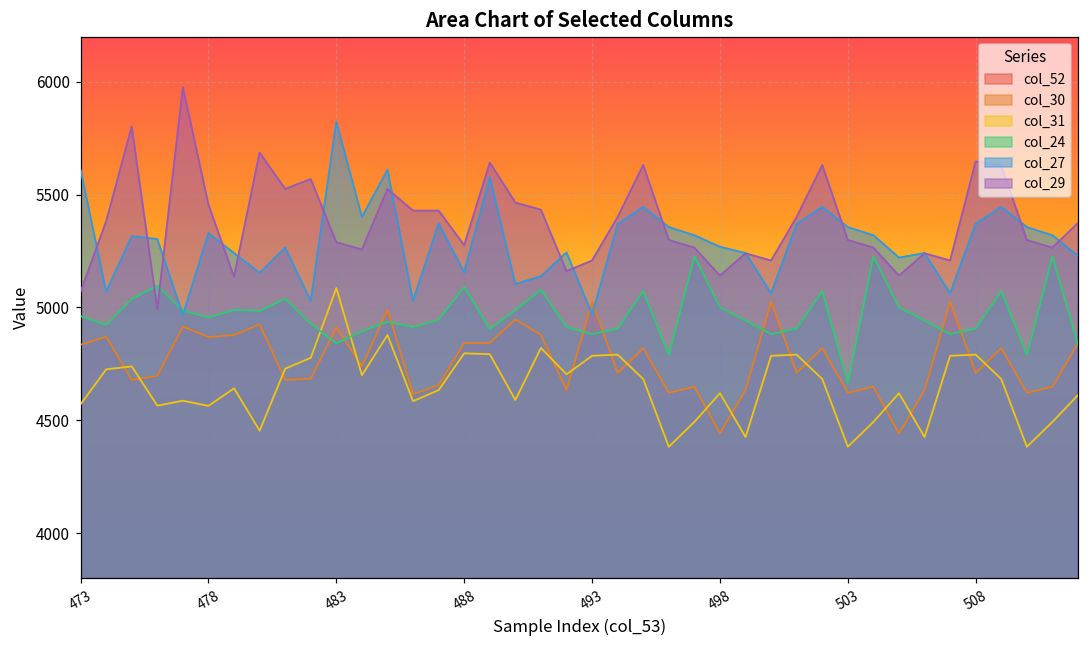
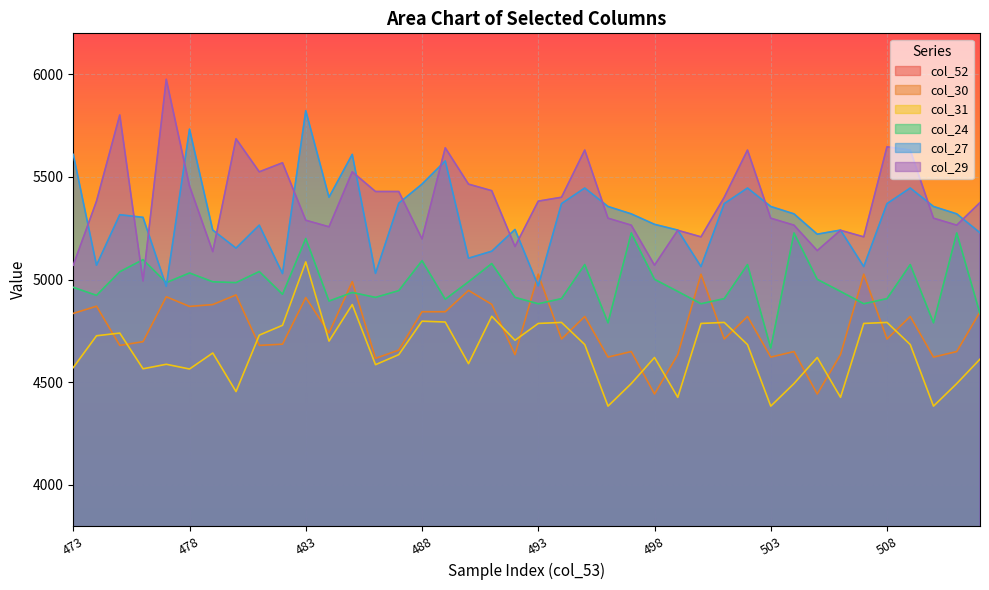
col_24, 478: 4960 -> 5030
col_27, 478: 5330 -> 5730
col_24, 483: 4840 -> 5200
col_27, 488: 5160 -> 5470
col_29, 488: 5280 -> 5200
col_29, 493: 5210 -> 5380
col_29, 498: 5140 -> 5070
